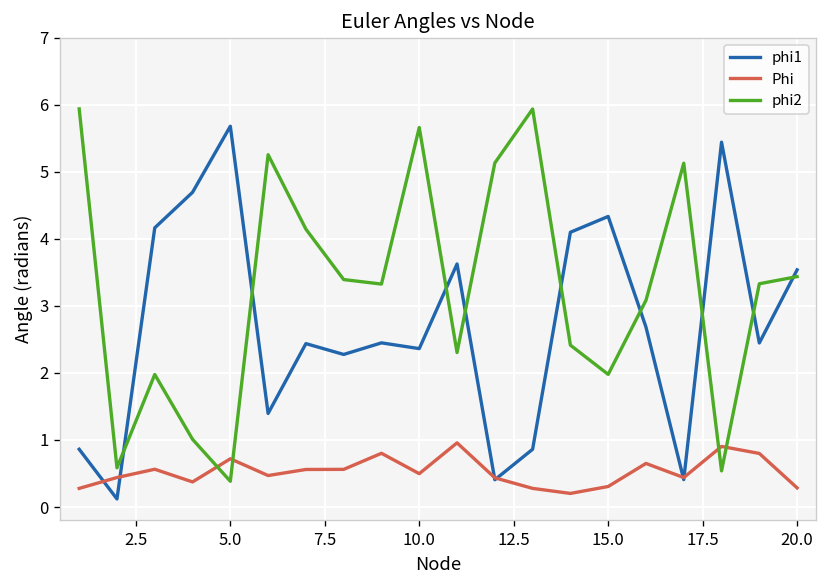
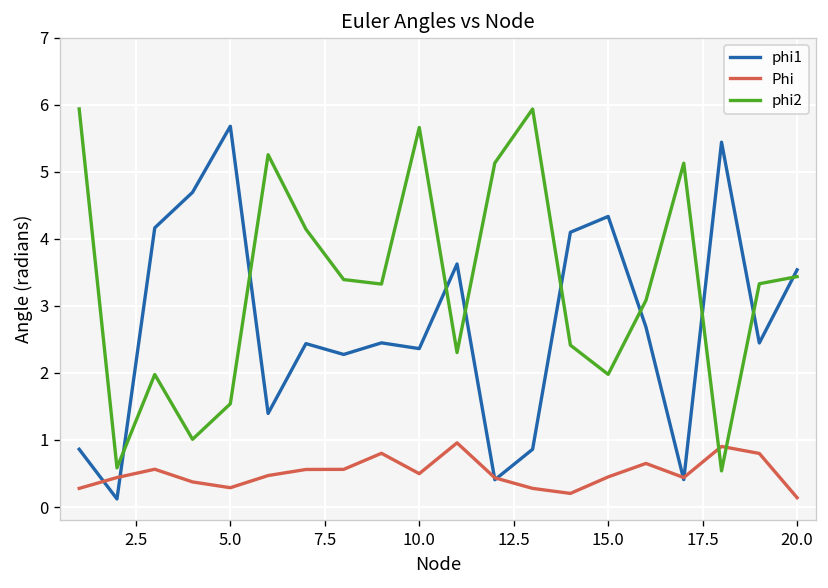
Phi, 5.0: 0.7 -> 0.3
phi2, 5.0: 0.4 -> 1.5
Phi, 15.0: 0.3 -> 0.4
Phi, 20.0: 0.3 -> 0.1
